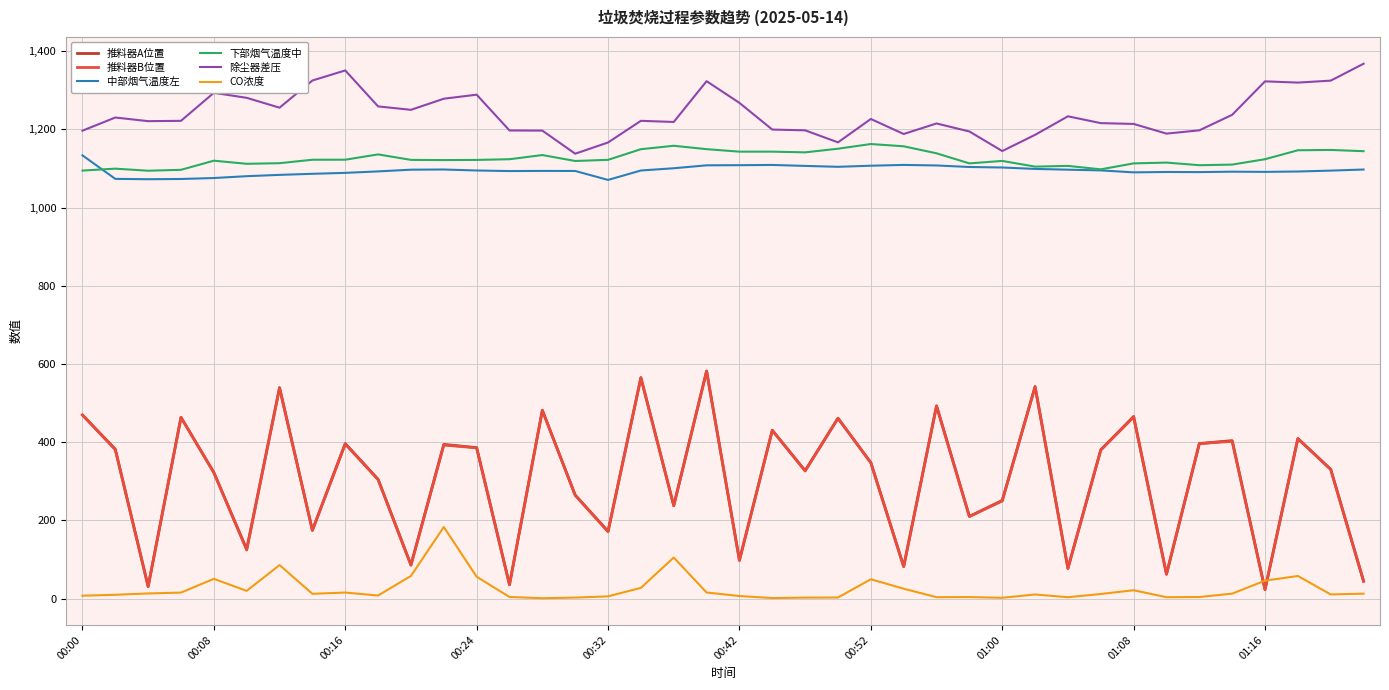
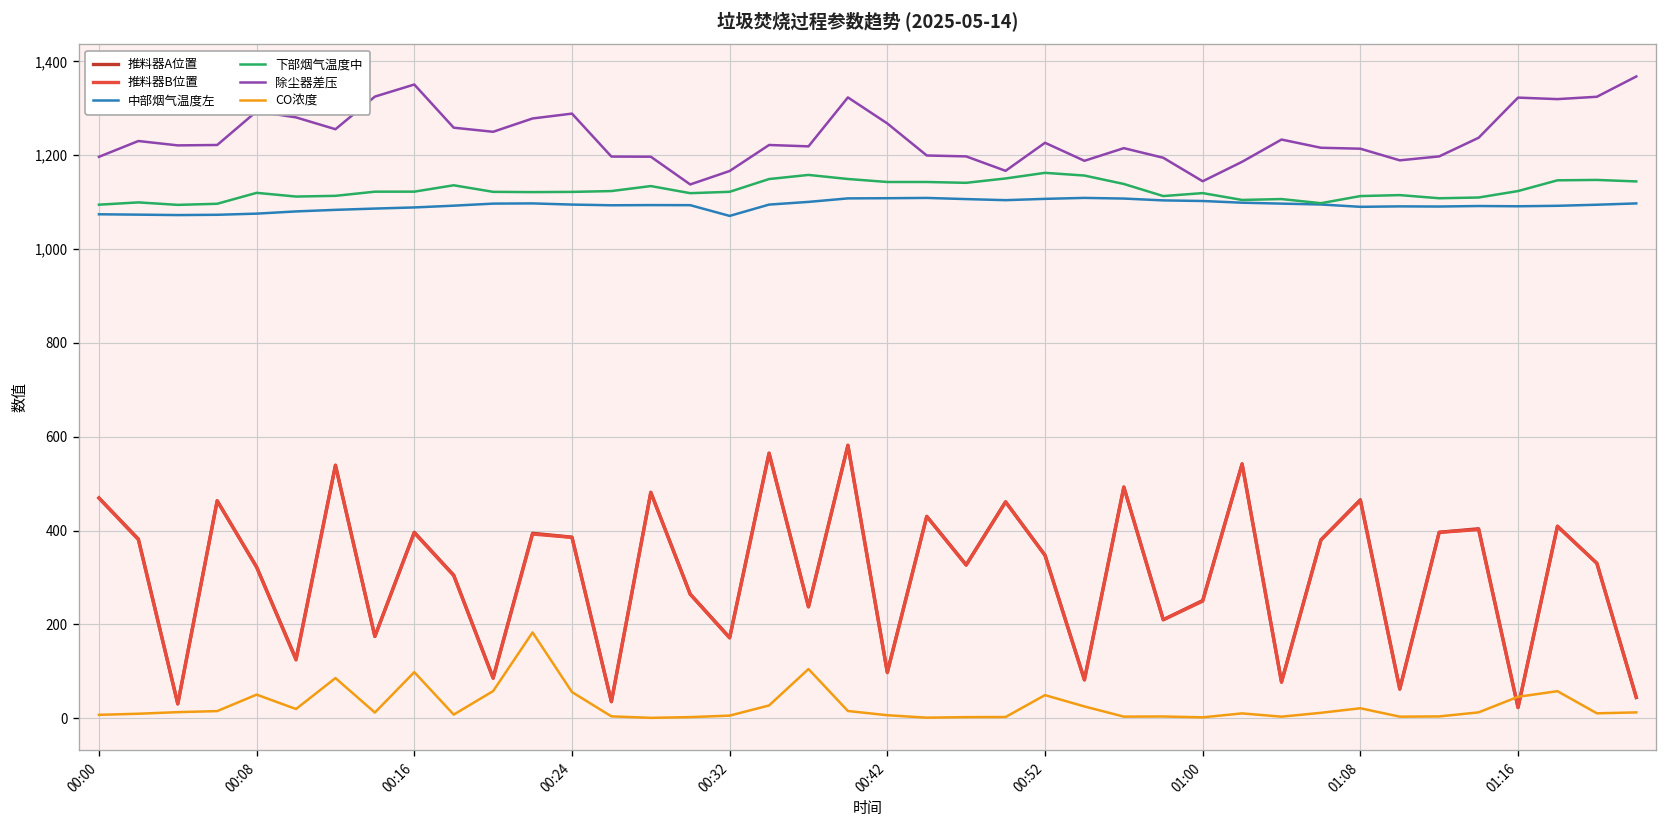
中部烟气温度左, 00:00: 1,130 -> 1,070
CO浓度, 00:16: 20 -> 100
